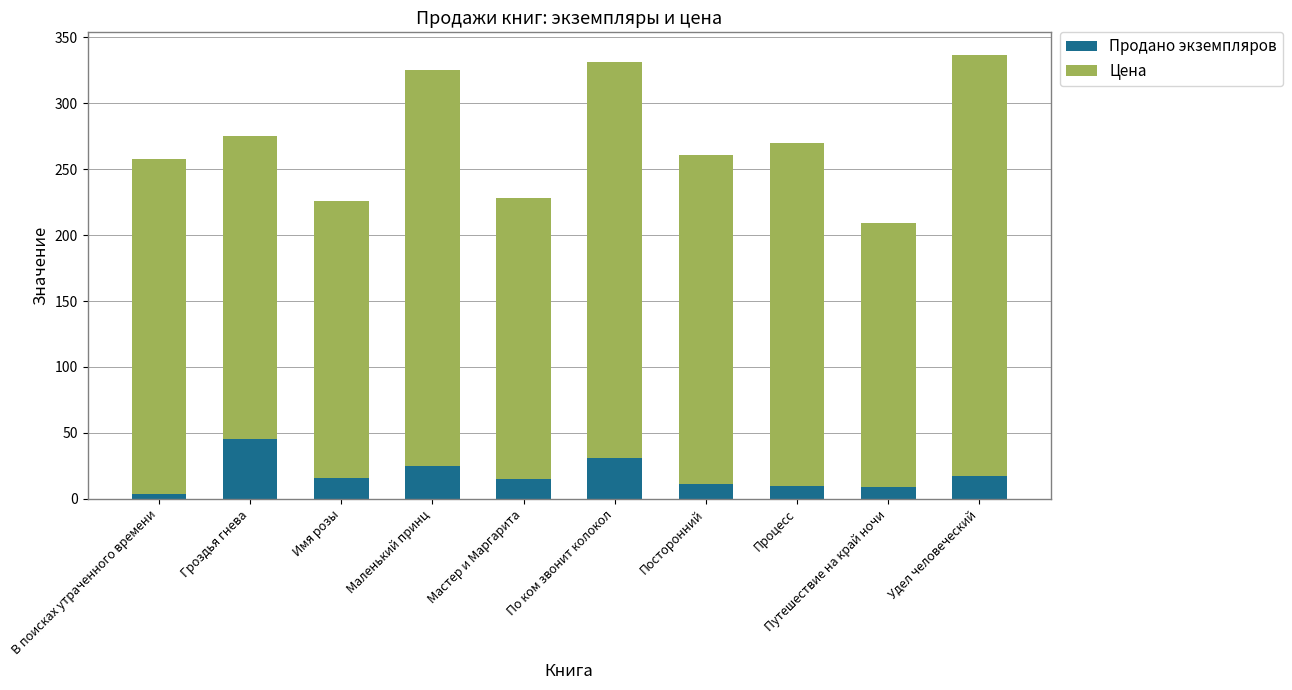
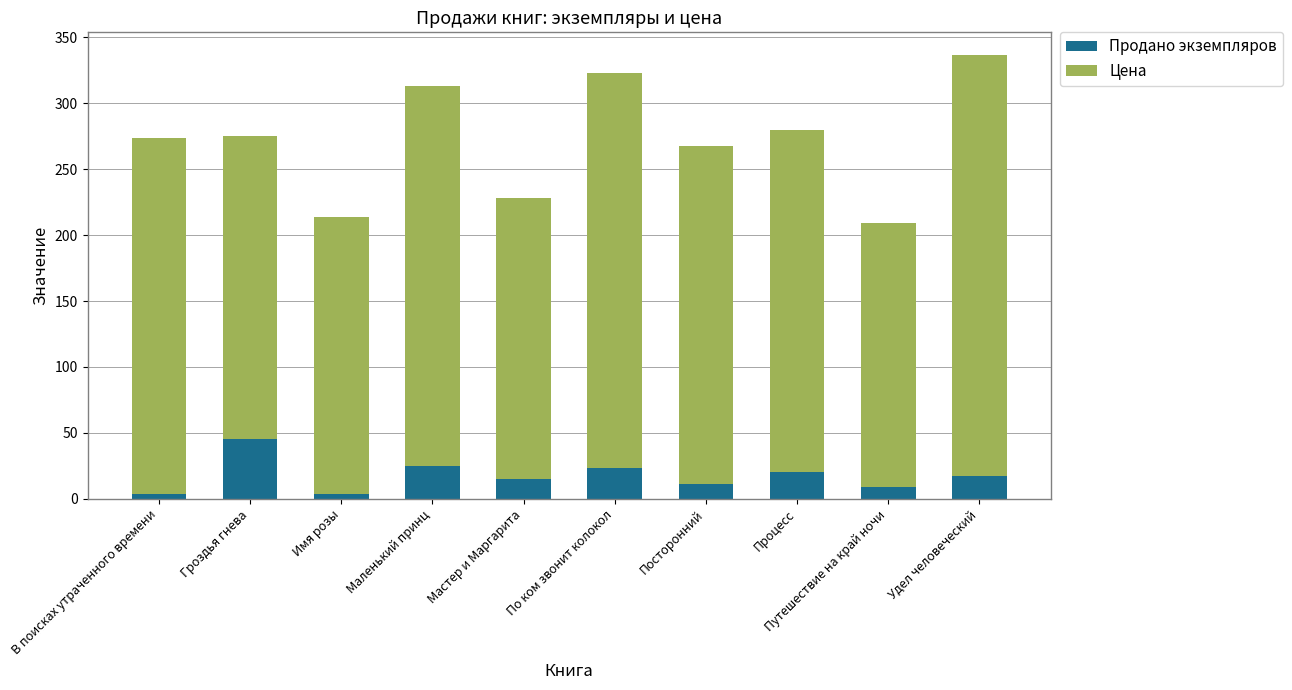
Цена, В поисках утраченного времени: 254 -> 270
Продано экземпляров, Имя розы: 16 -> 4
Цена, Маленький принц: 300 -> 288
Продано экземпляров, По ком звонит колокол: 31 -> 23
Цена, Посторонний: 250 -> 257
Продано экземпляров, Процесс: 10 -> 20
